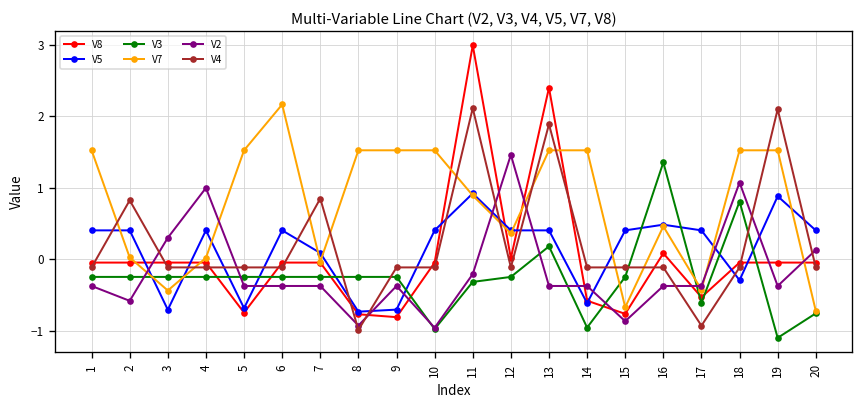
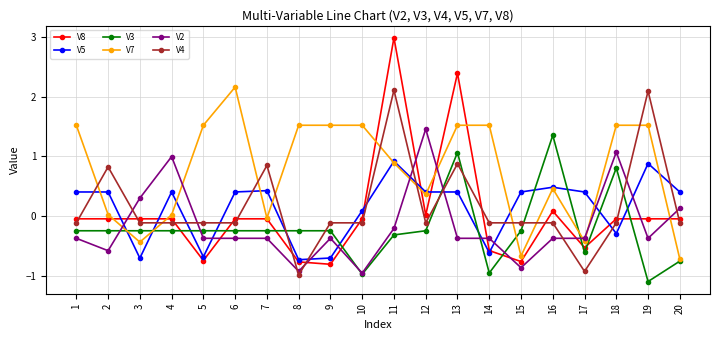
V5, 7: 0.1 -> 0.4
V5, 10: 0.4 -> 0.1
V3, 13: 0.2 -> 1.1
V4, 13: 1.9 -> 0.9
